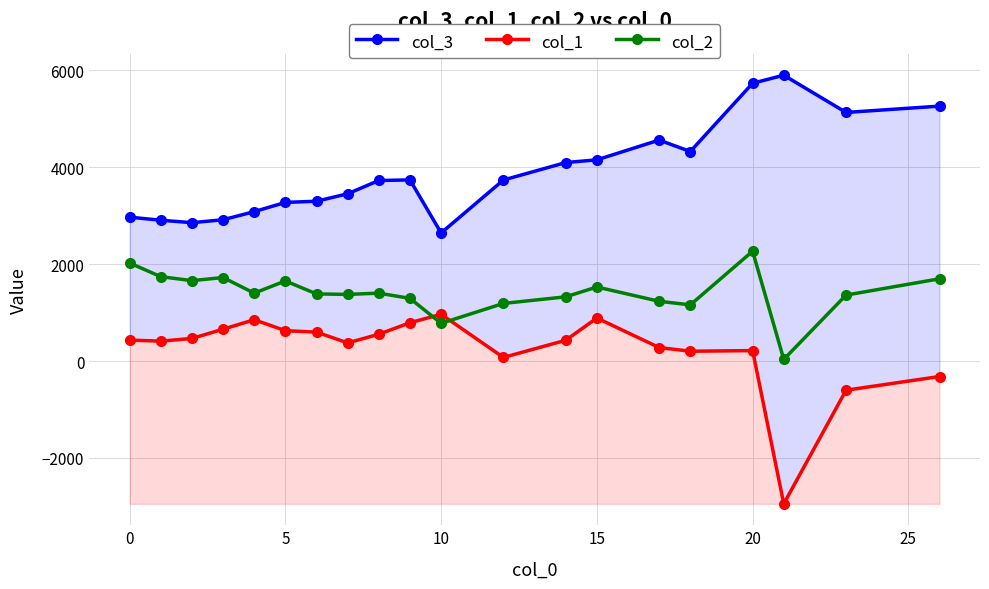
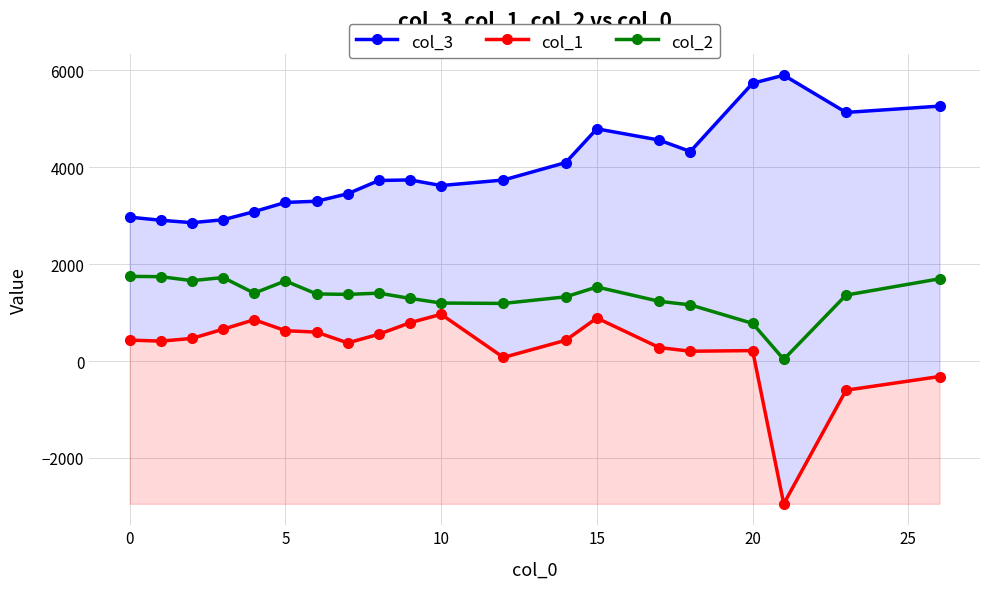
col_2, 0: 2000 -> 1700
col_3, 10: 2600 -> 3600
col_2, 10: 800 -> 1200
col_3, 15: 4200 -> 4800
col_2, 20: 2300 -> 800
